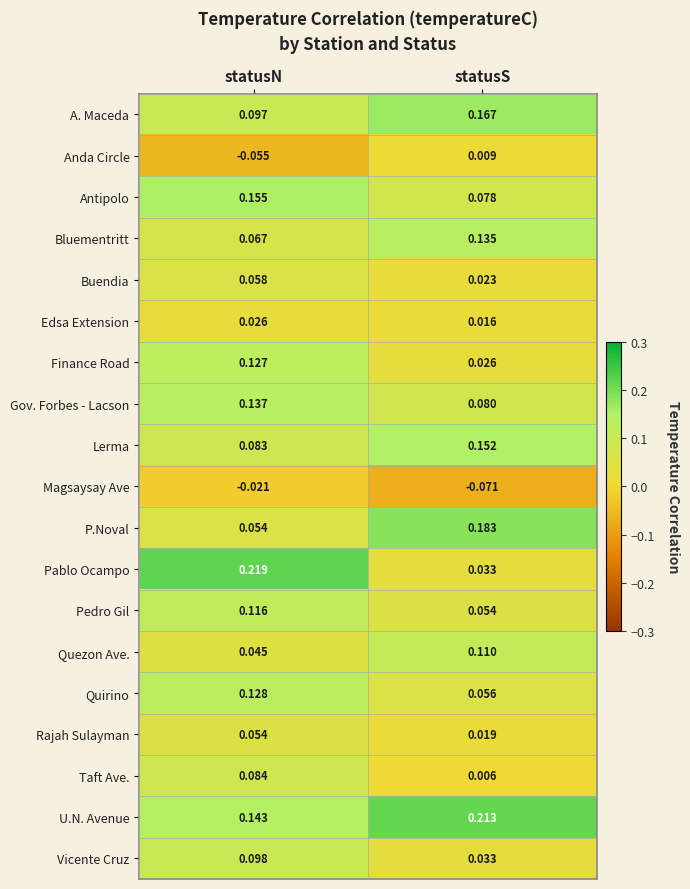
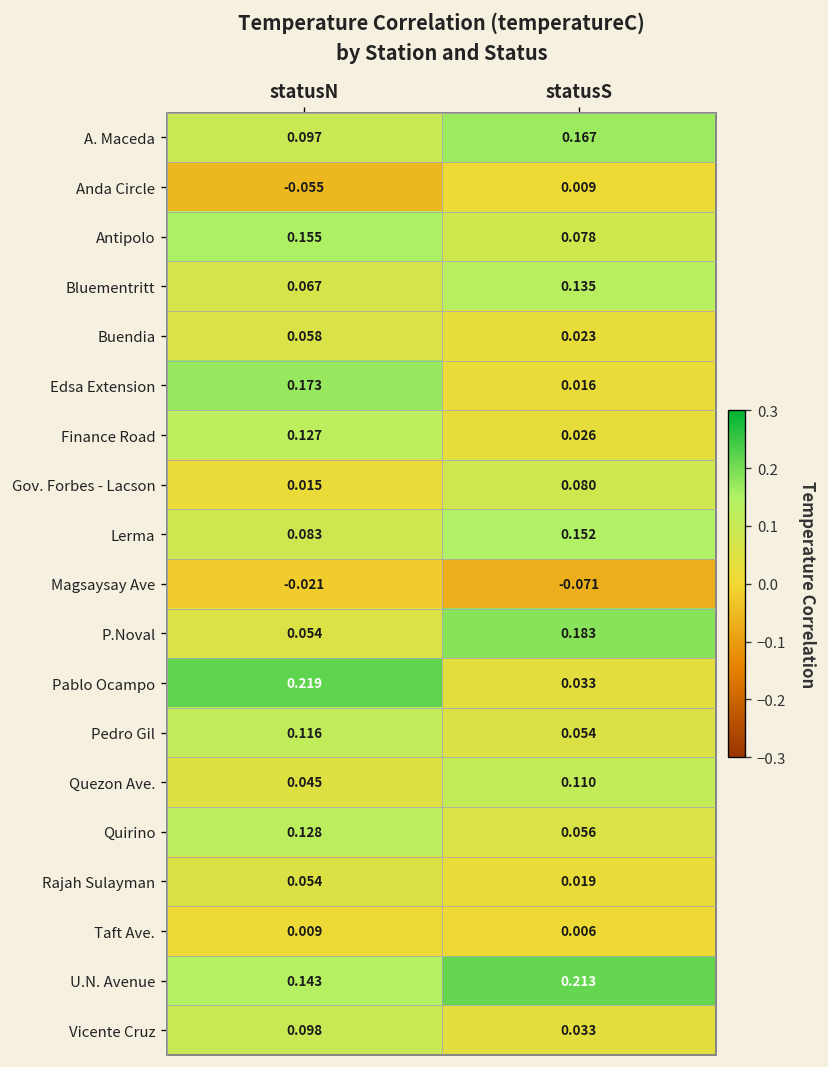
Edsa Extension, statusN: 0.026 -> 0.173
Gov. Forbes - Lacson, statusN: 0.137 -> 0.015
Taft Ave., statusN: 0.084 -> 0.009
